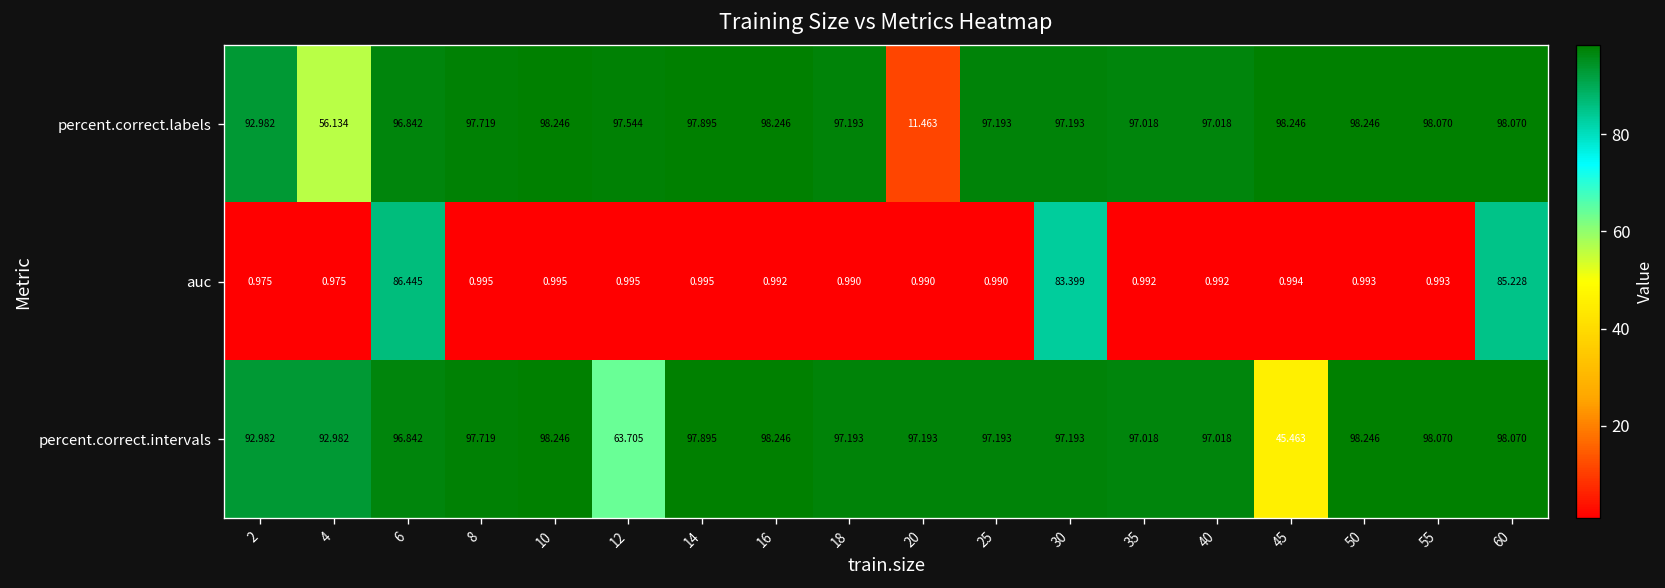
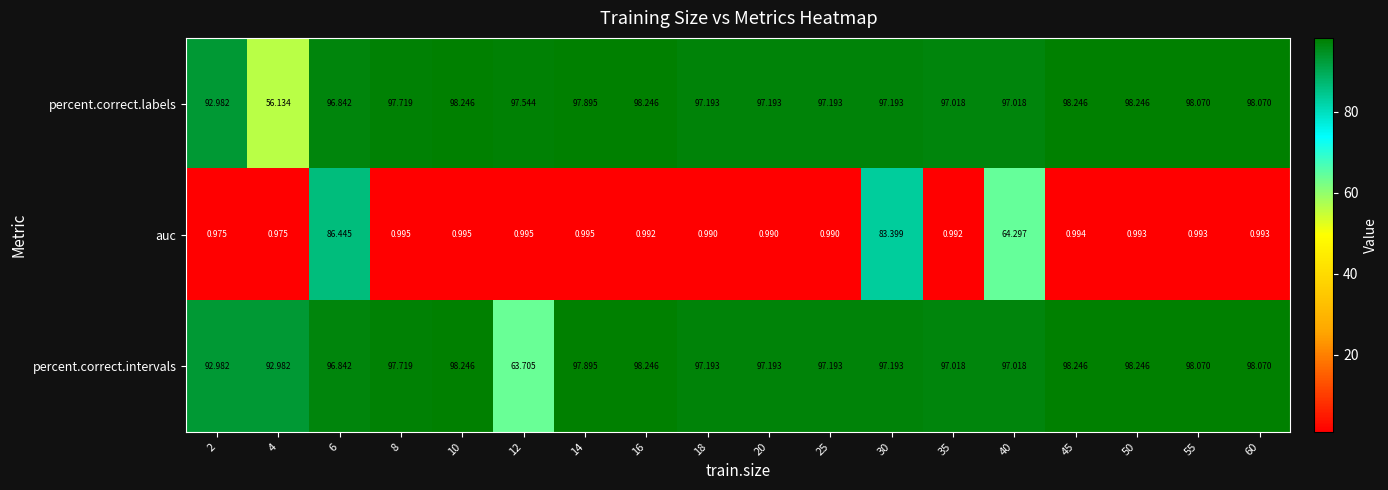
percent.correct.labels, 20: 11.463 -> 97.193
auc, 40: 0.992 -> 64.297
auc, 60: 85.228 -> 0.993
percent.correct.intervals, 45: 45.463 -> 98.246
